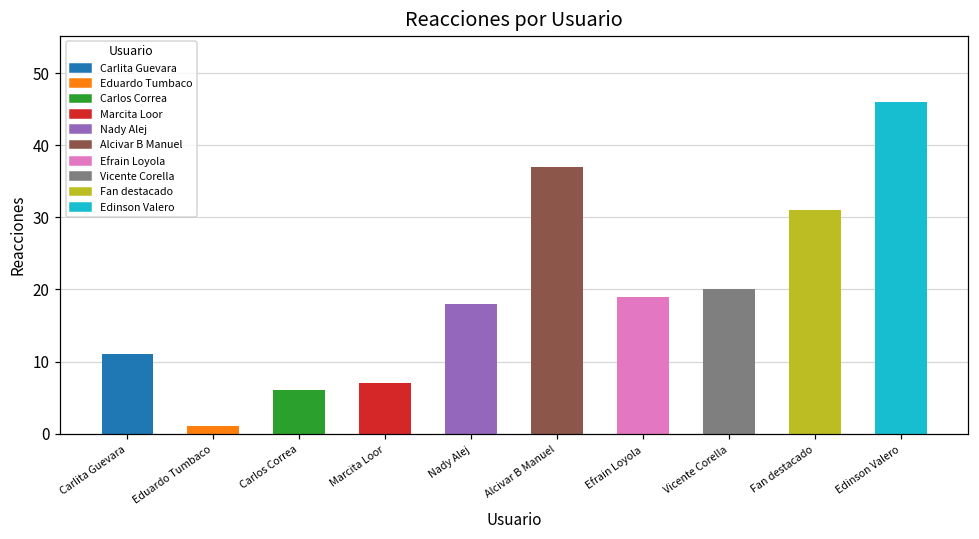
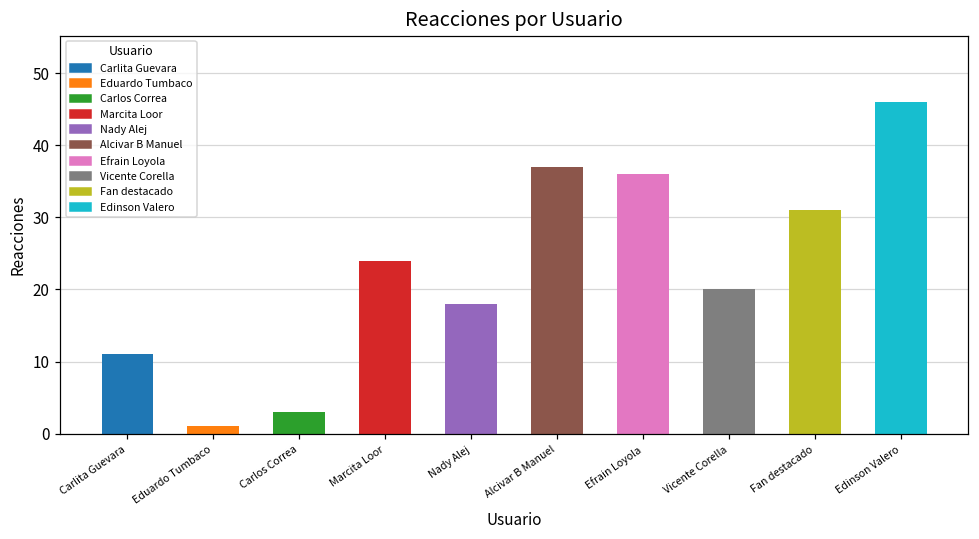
Carlos Correa: 6 -> 3
Marcita Loor: 7 -> 24
Efrain Loyola: 19 -> 36
